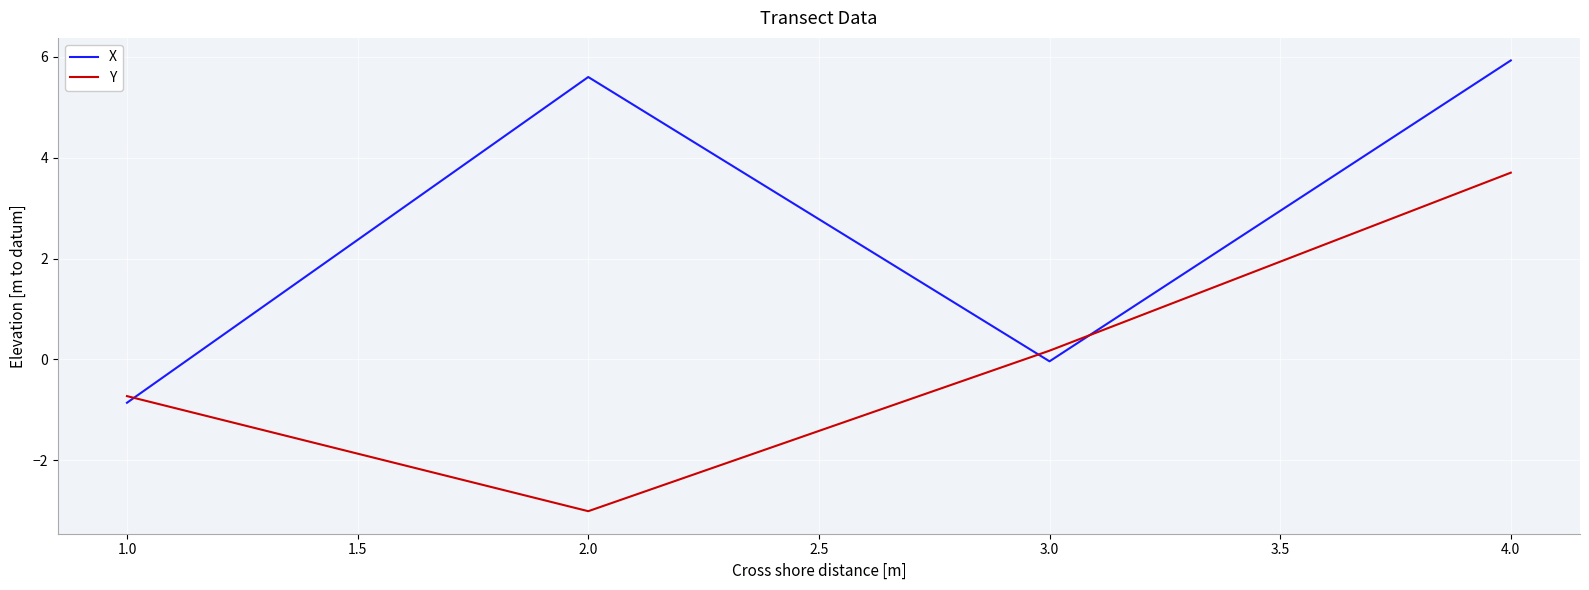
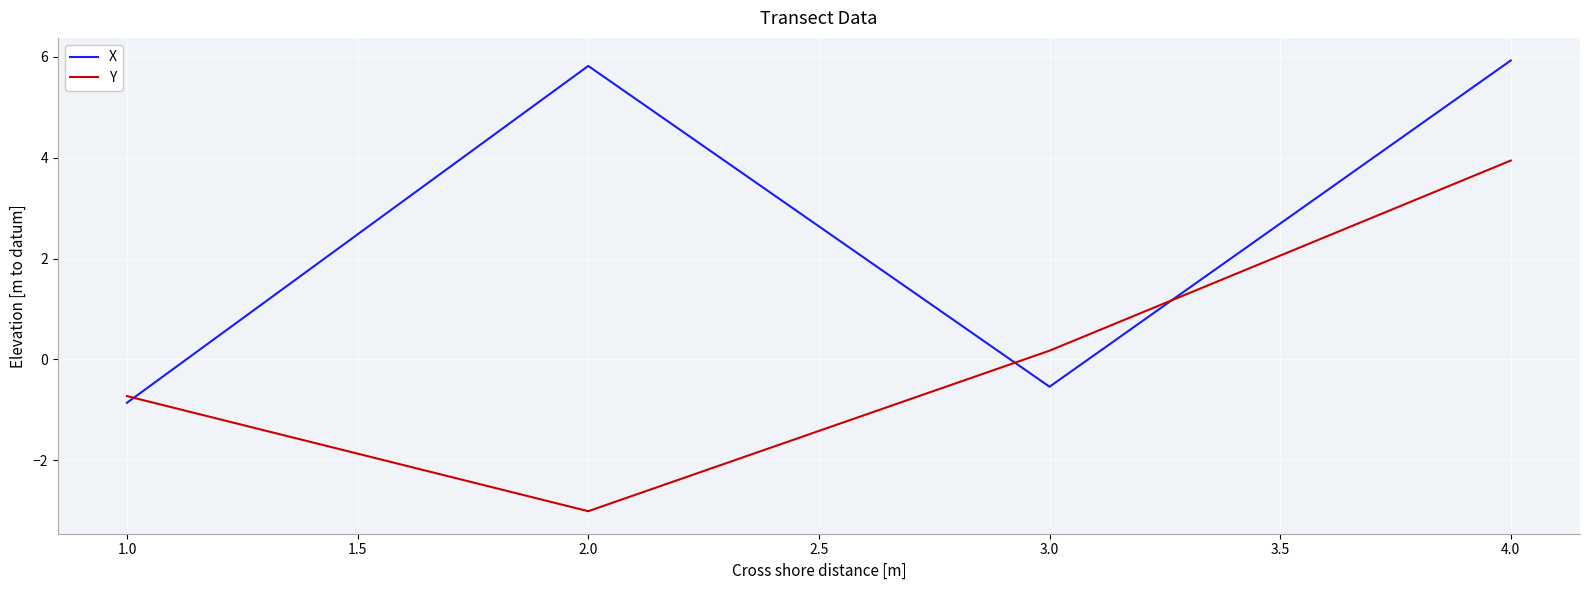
X, 2.0: 5.6 -> 5.8
X, 3.0: 0.0 -> -0.5
Y, 4.0: 3.7 -> 3.9
